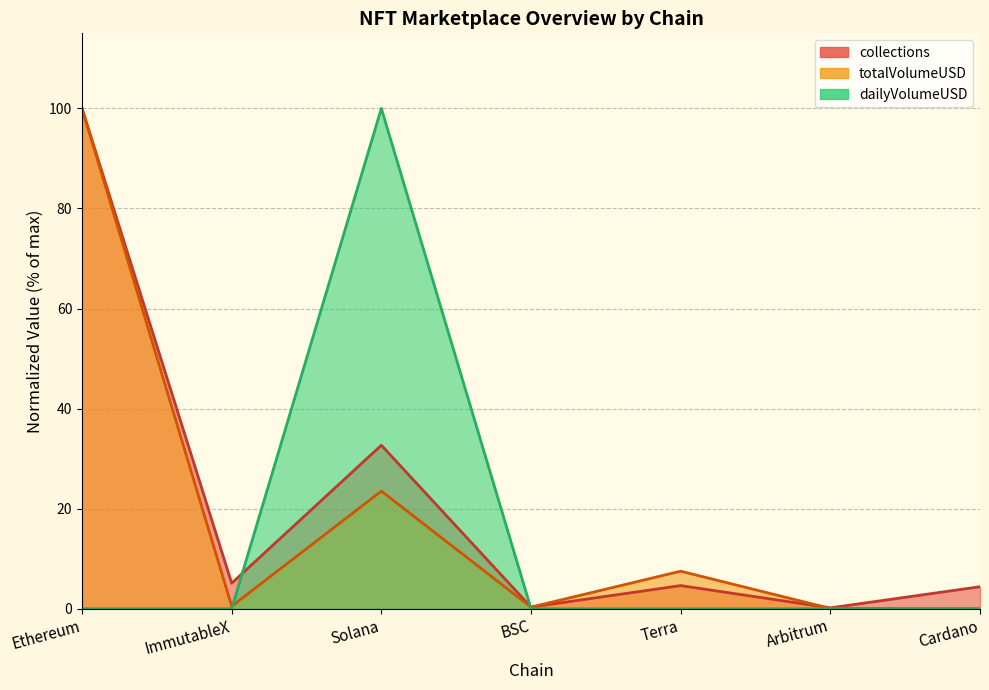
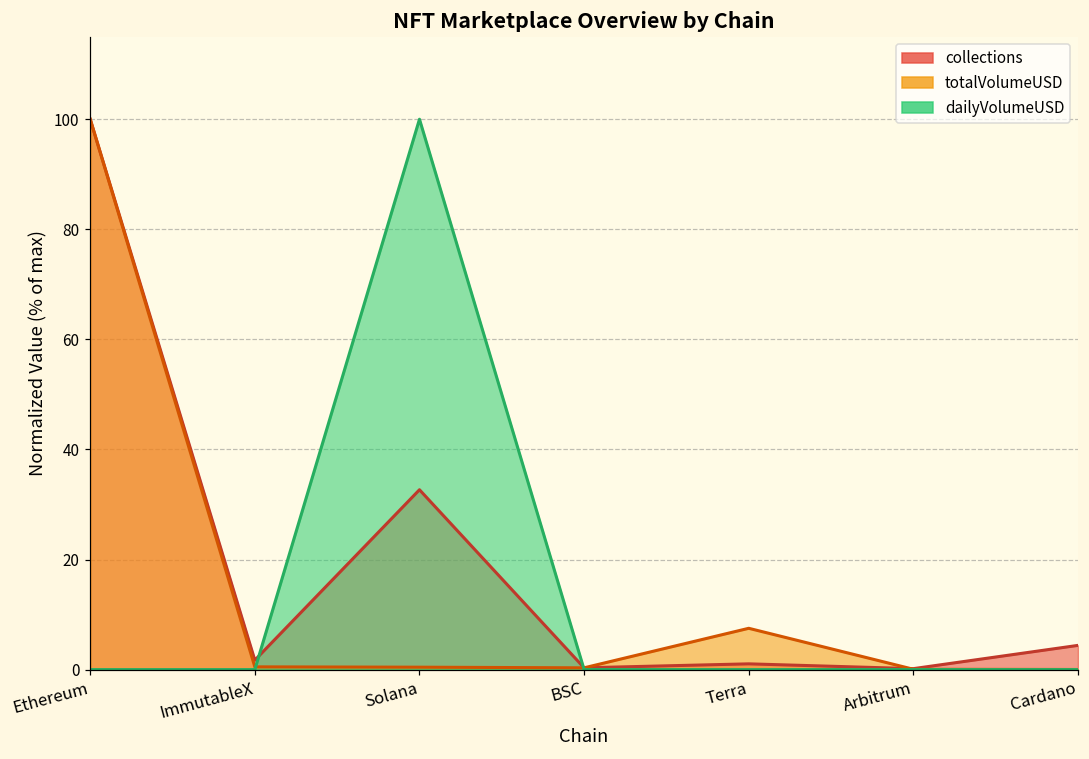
collections, ImmutableX: 5 -> 2
totalVolumeUSD, Solana: 24 -> 0
collections, Terra: 5 -> 1
